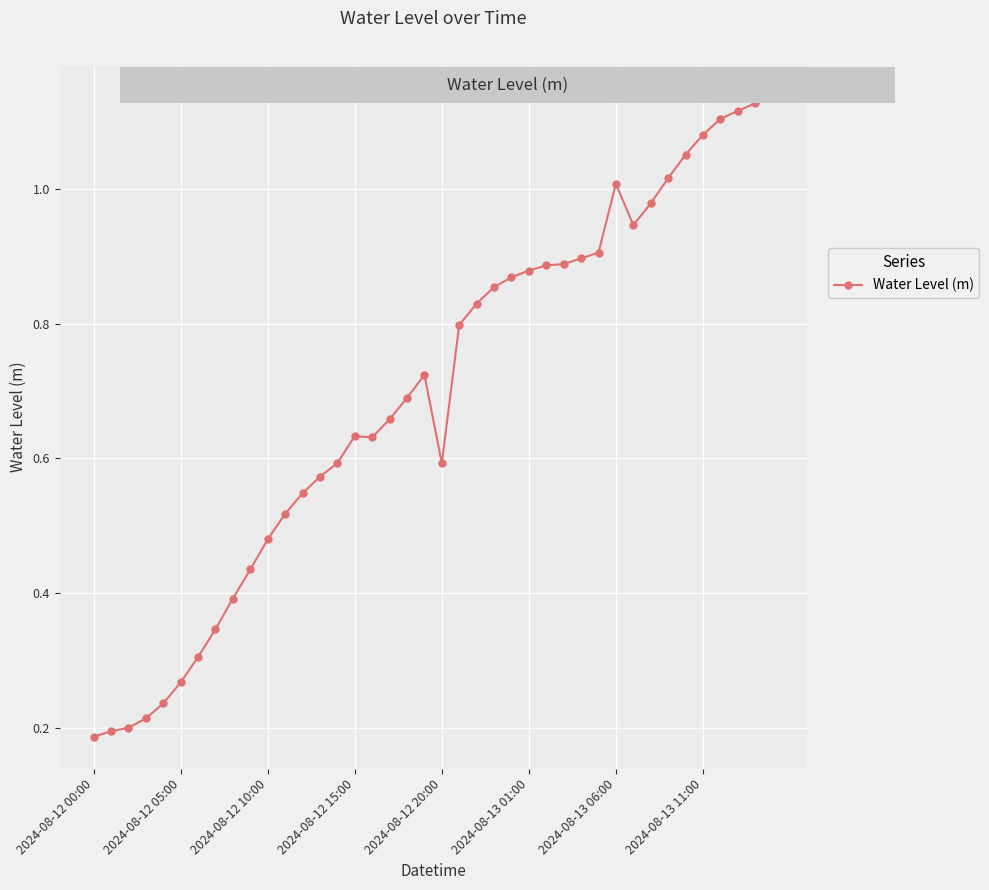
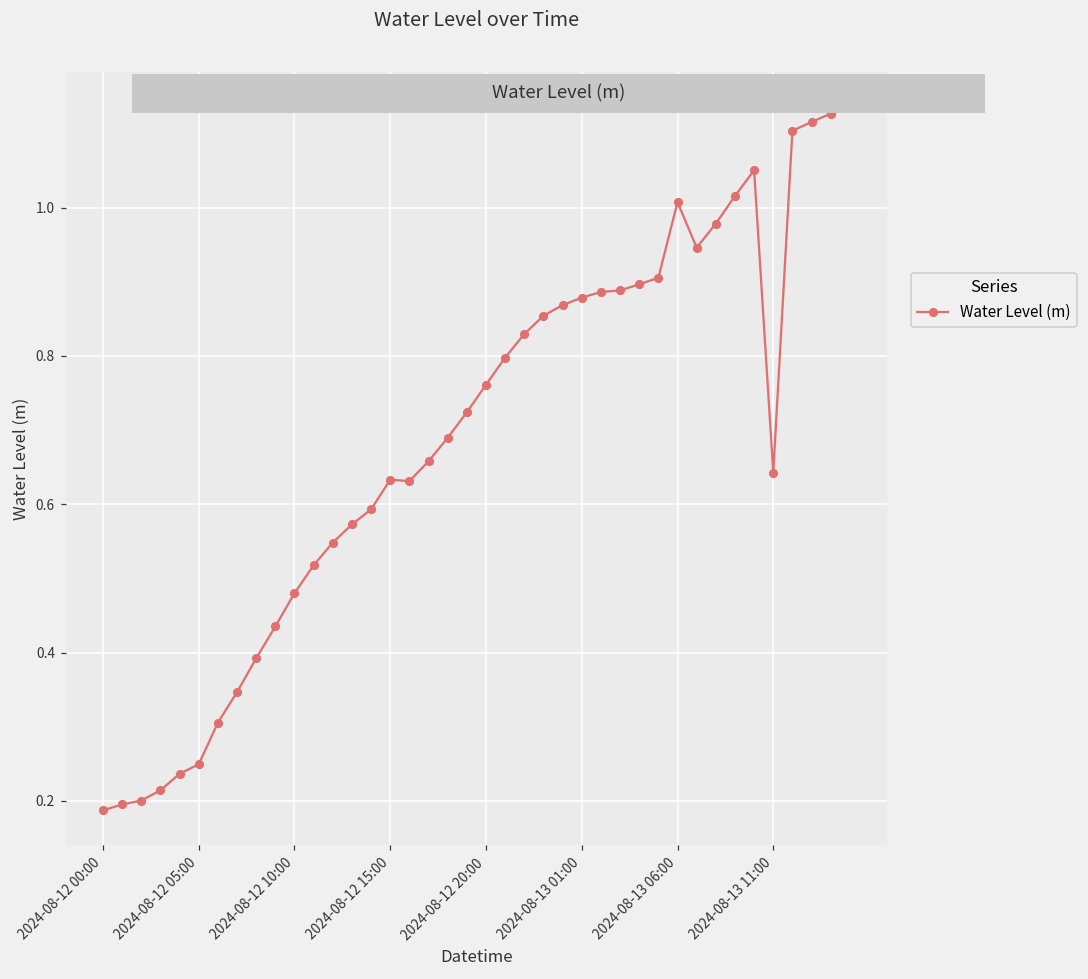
2024-08-12 05:00: 0.27 -> 0.25
2024-08-12 20:00: 0.59 -> 0.76
2024-08-13 11:00: 1.08 -> 0.64
